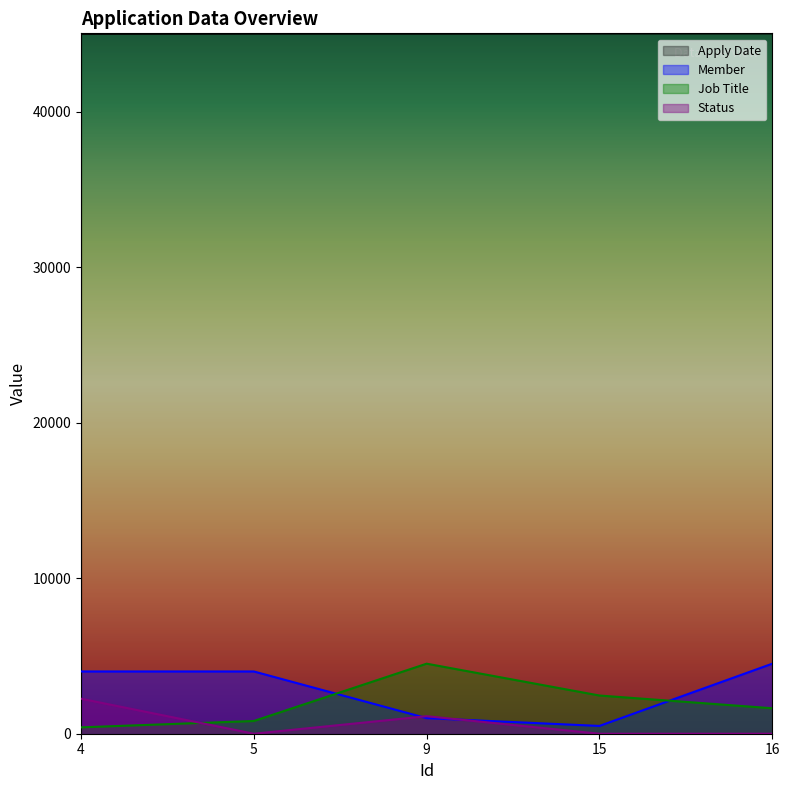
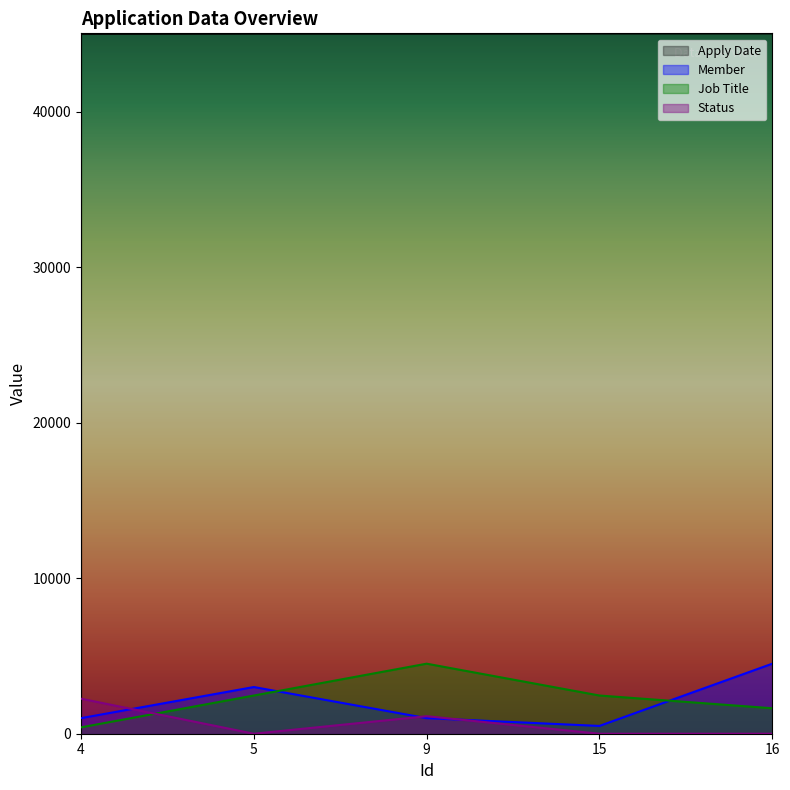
Member, 4: 4000 -> 1000
Member, 5: 4000 -> 3000
Job Title, 5: 800 -> 2500
